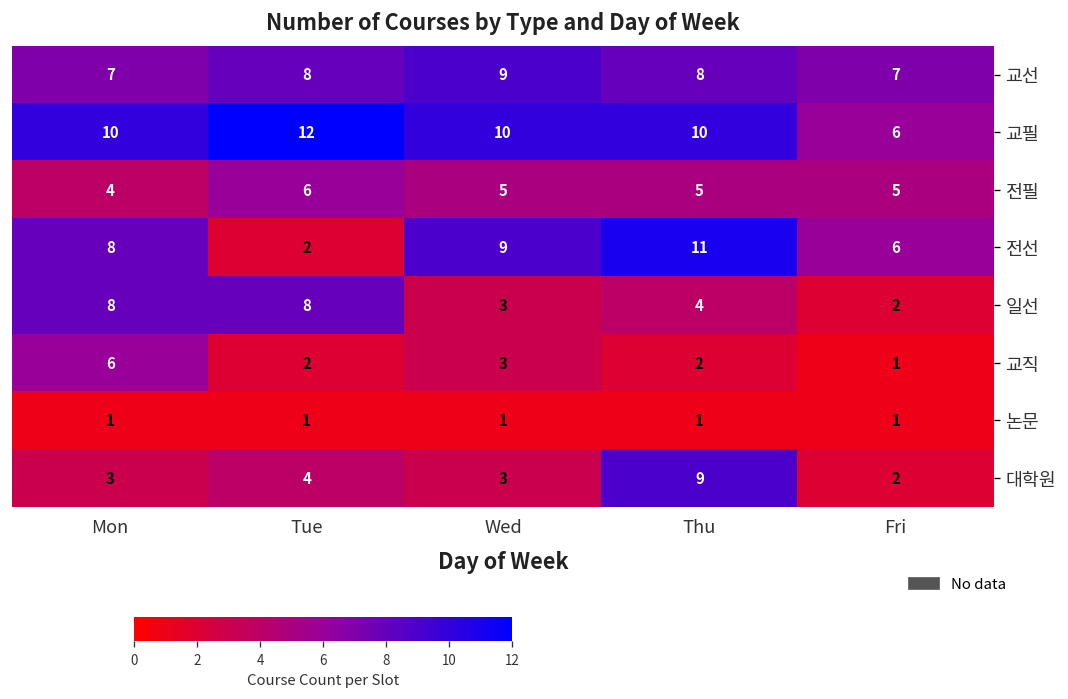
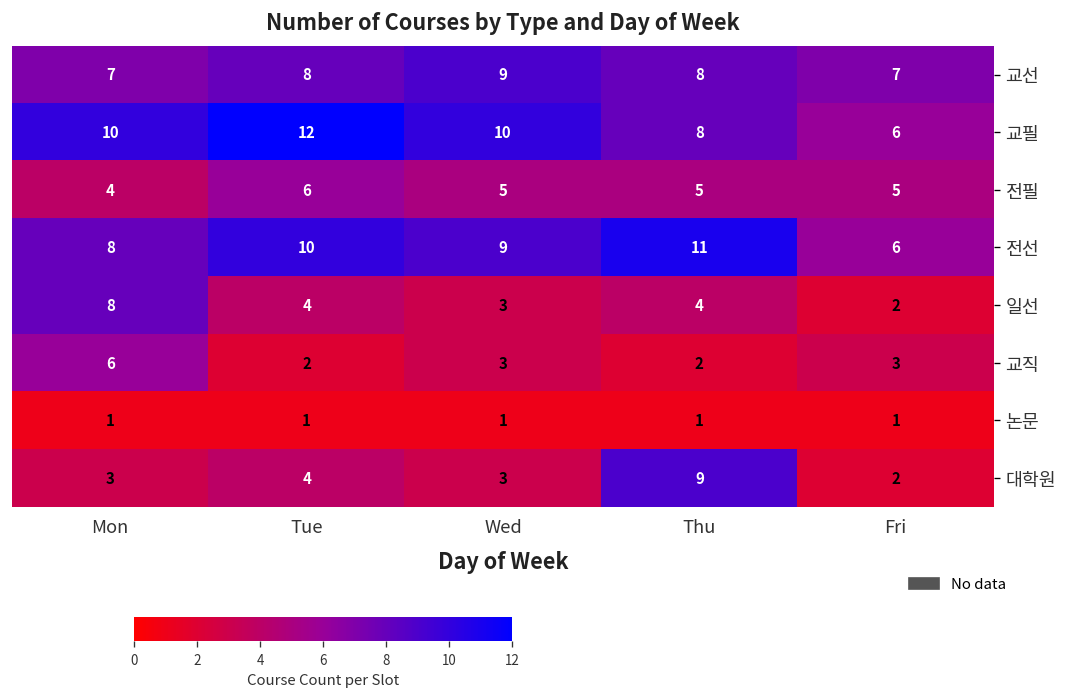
교필, Thu: 10 -> 8
전선, Tue: 2 -> 10
일선, Tue: 8 -> 4
교직, Fri: 1 -> 3
